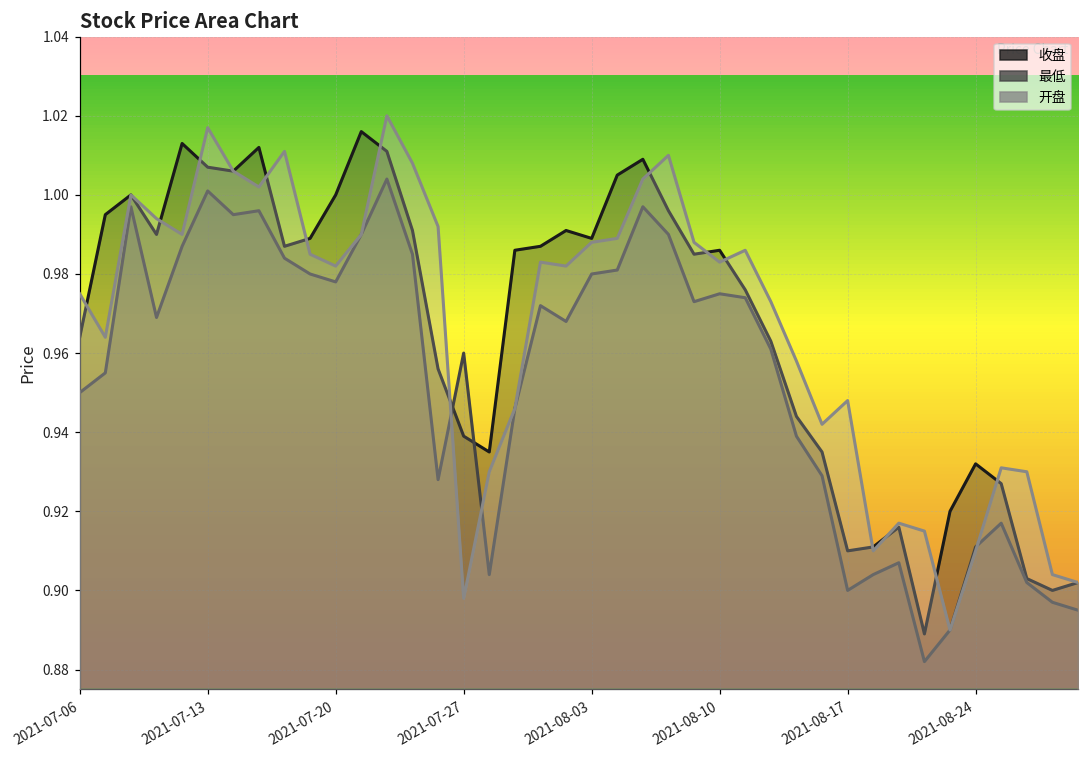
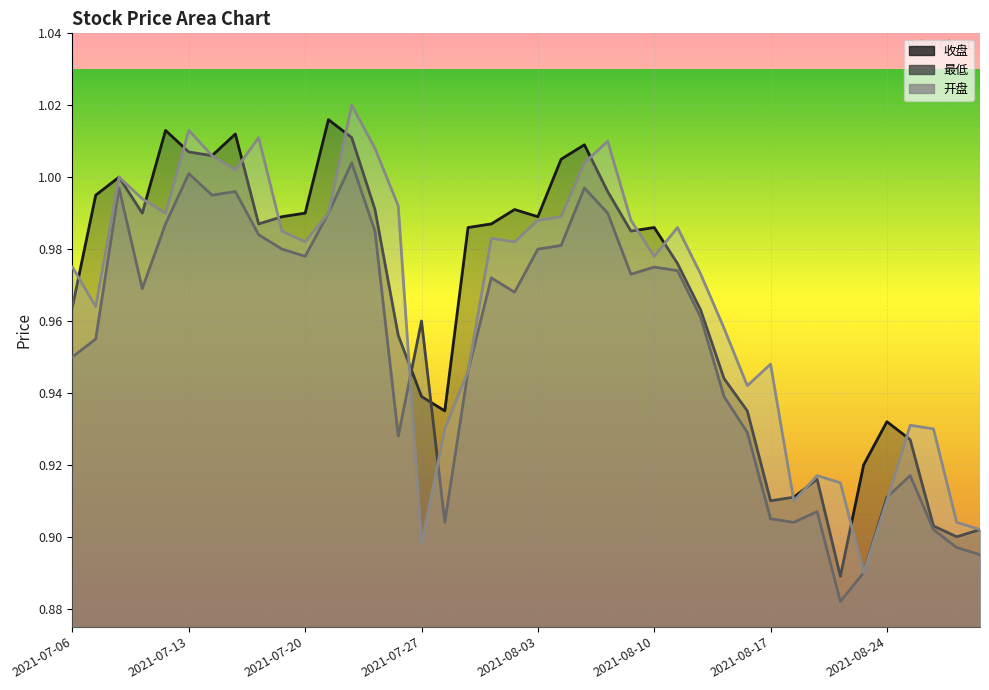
开盘, 2021-07-13: 1.017 -> 1.013
收盘, 2021-07-20: 1.00 -> 0.99
开盘, 2021-08-10: 0.983 -> 0.978
最低, 2021-08-17: 0.900 -> 0.905
